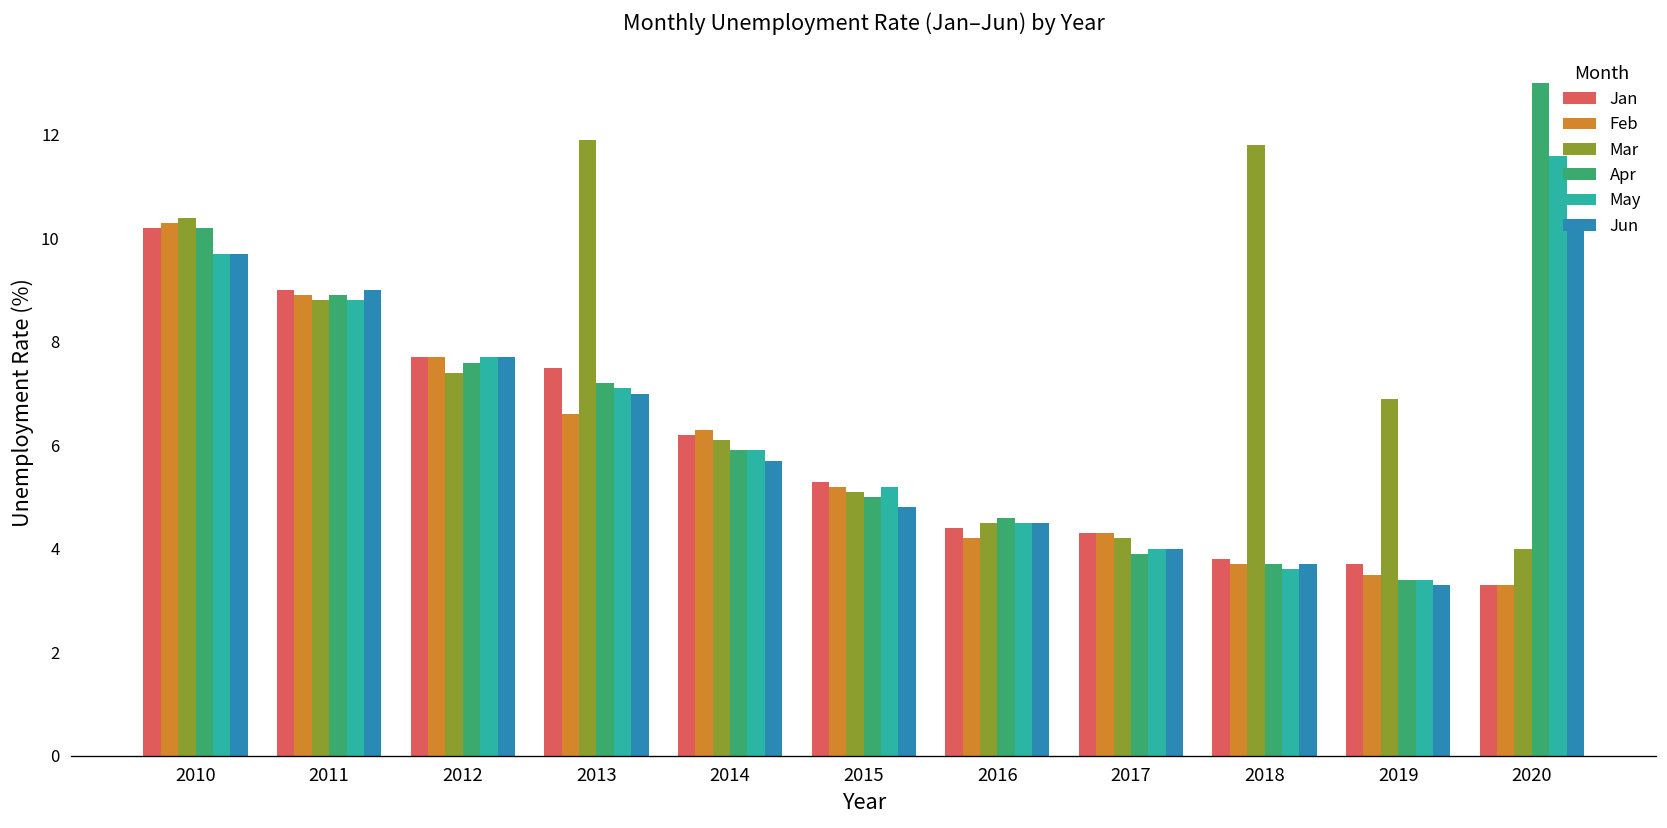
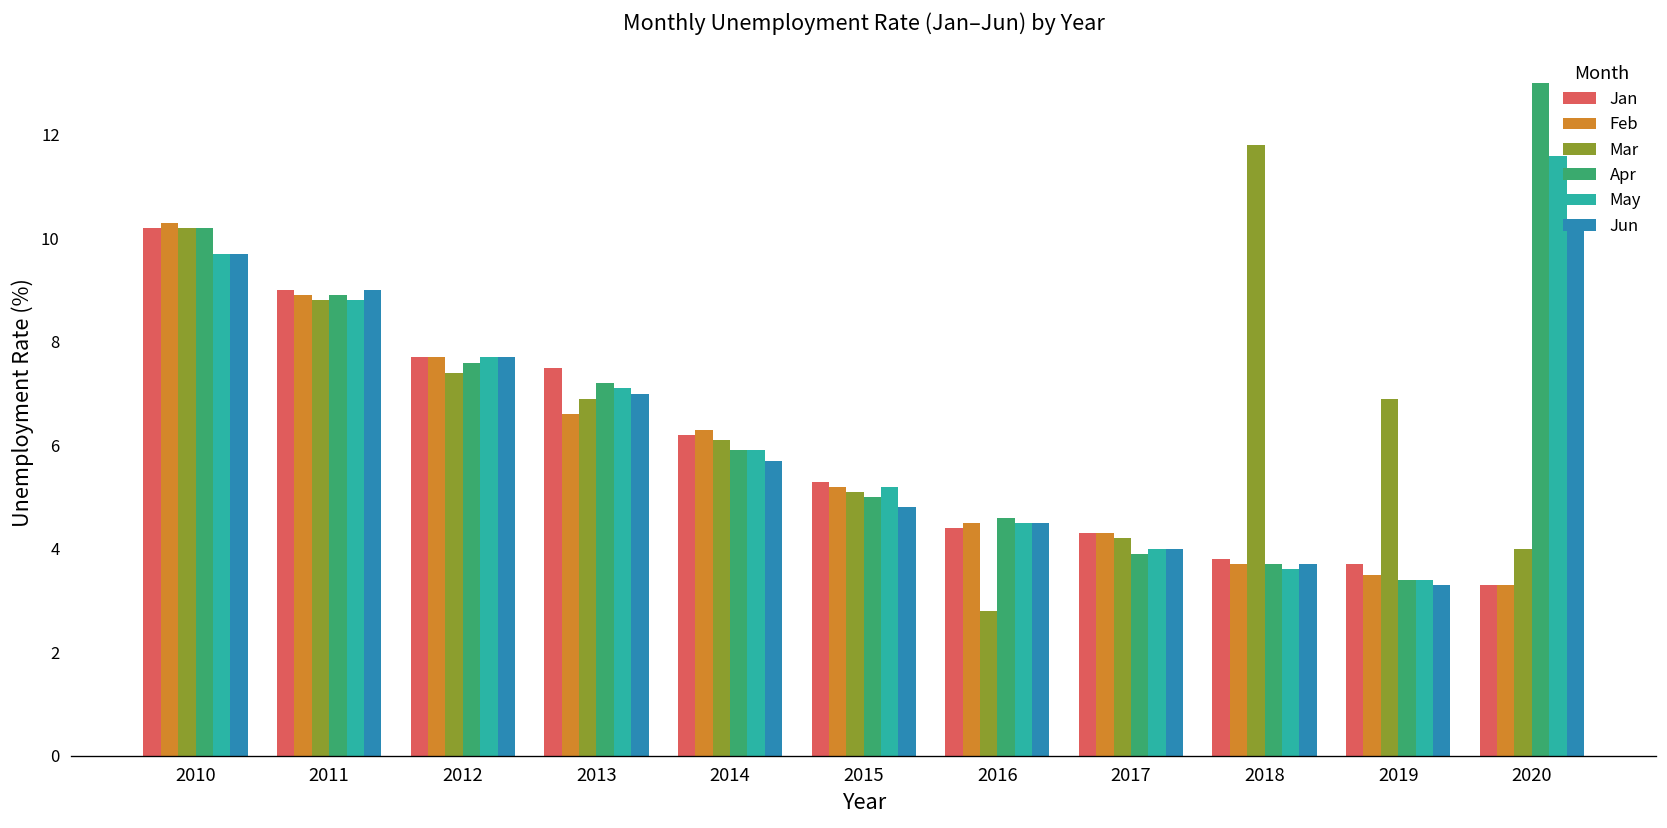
Mar, 2010: 10.4 -> 10.2
Mar, 2013: 11.9 -> 6.9
Feb, 2016: 4.2 -> 4.5
Mar, 2016: 4.5 -> 2.8
